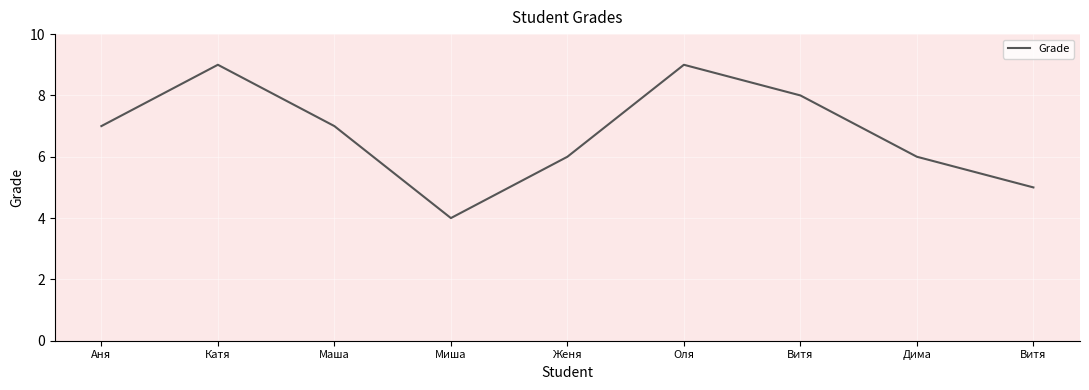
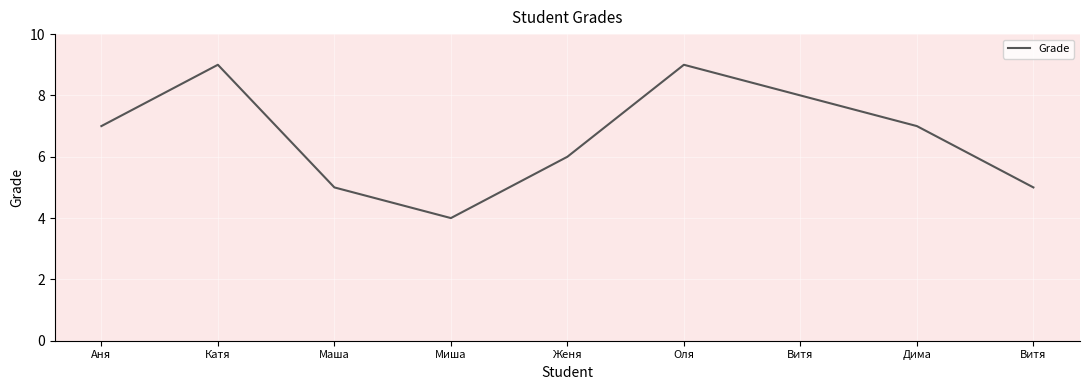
Маша: 7 -> 5
Дима: 6 -> 7
